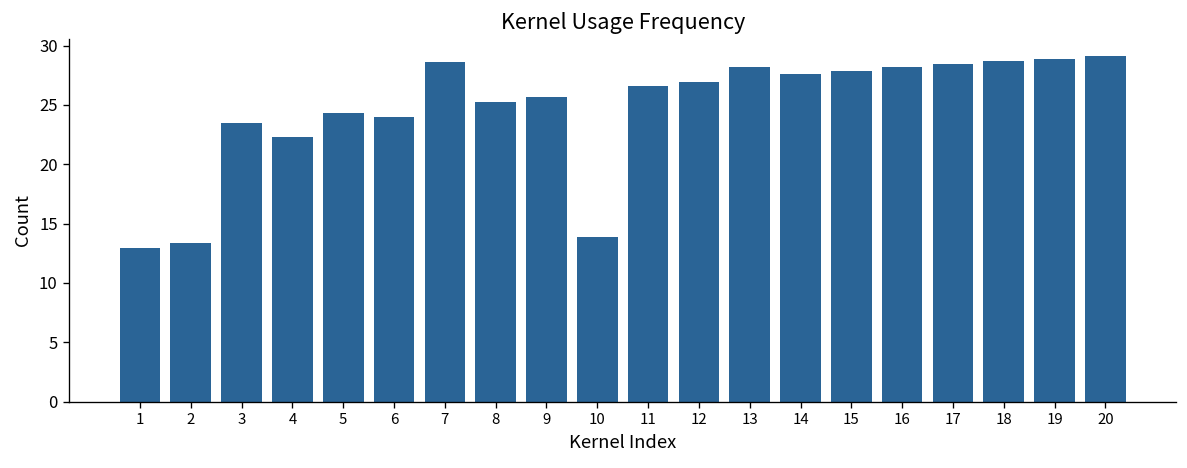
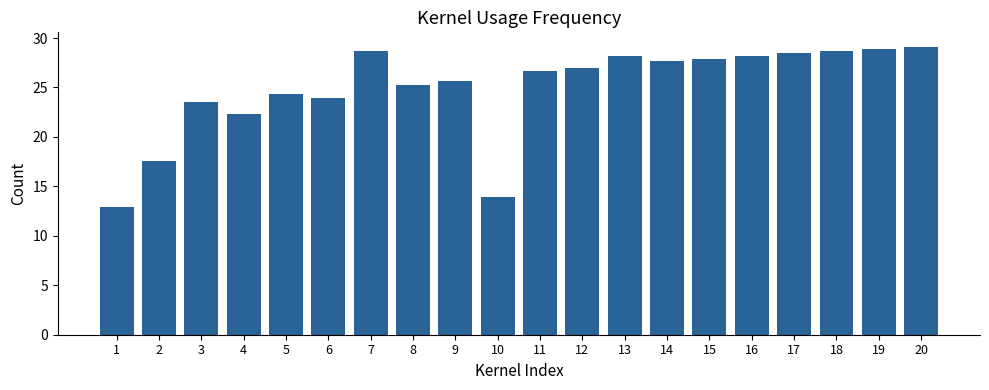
2: 13 -> 18
